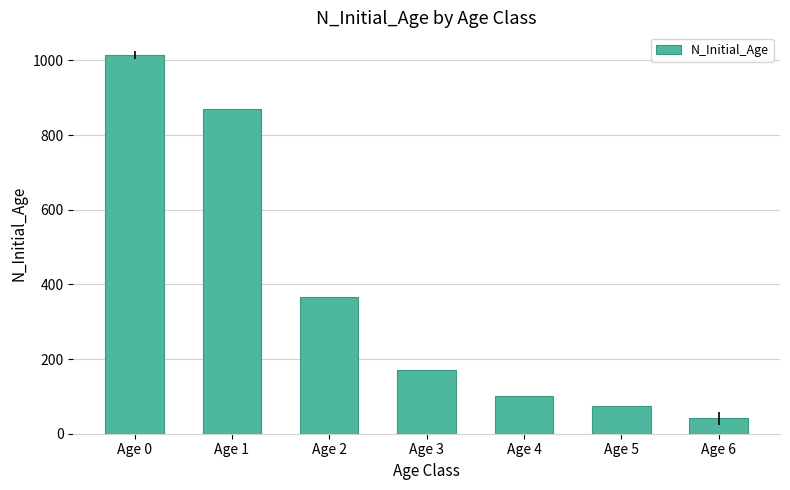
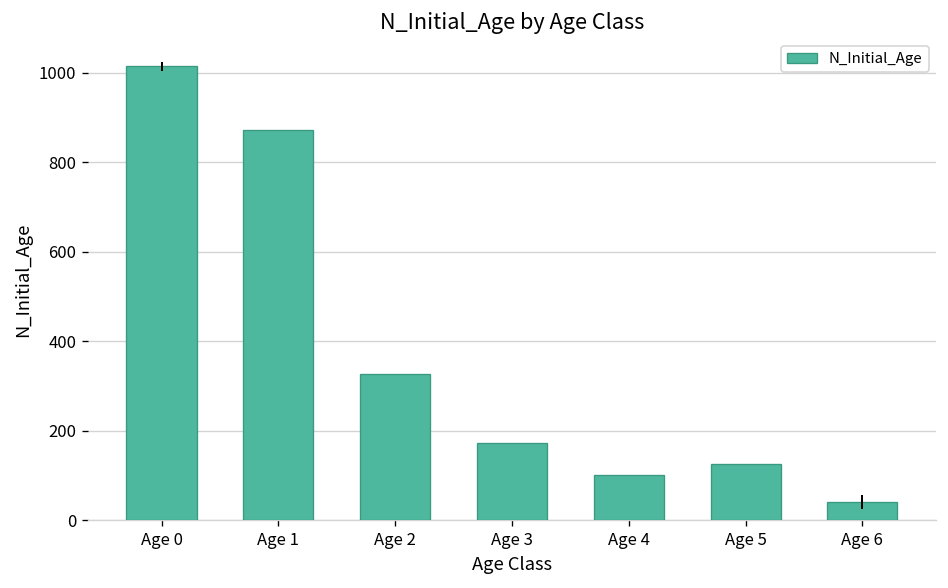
Age 2: 370 -> 330
Age 5: 80 -> 130
